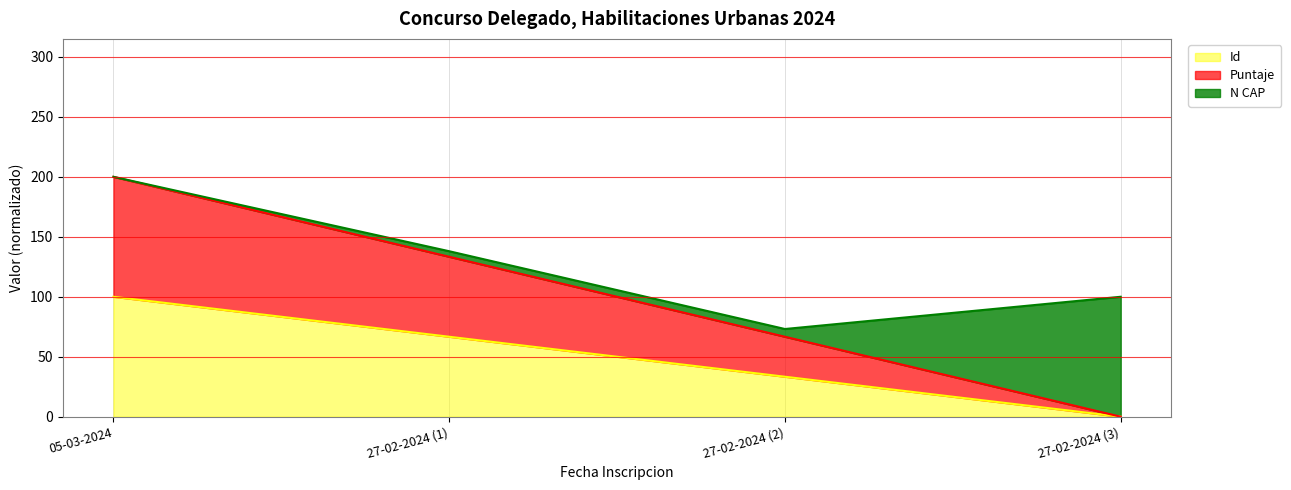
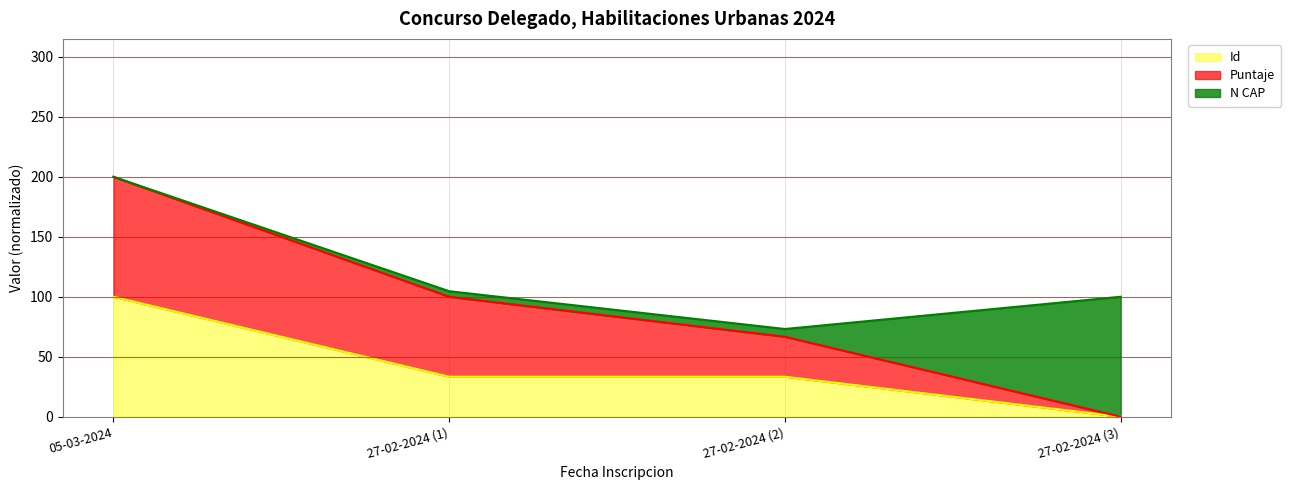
Id, 27-02-2024 (1): 67 -> 33
